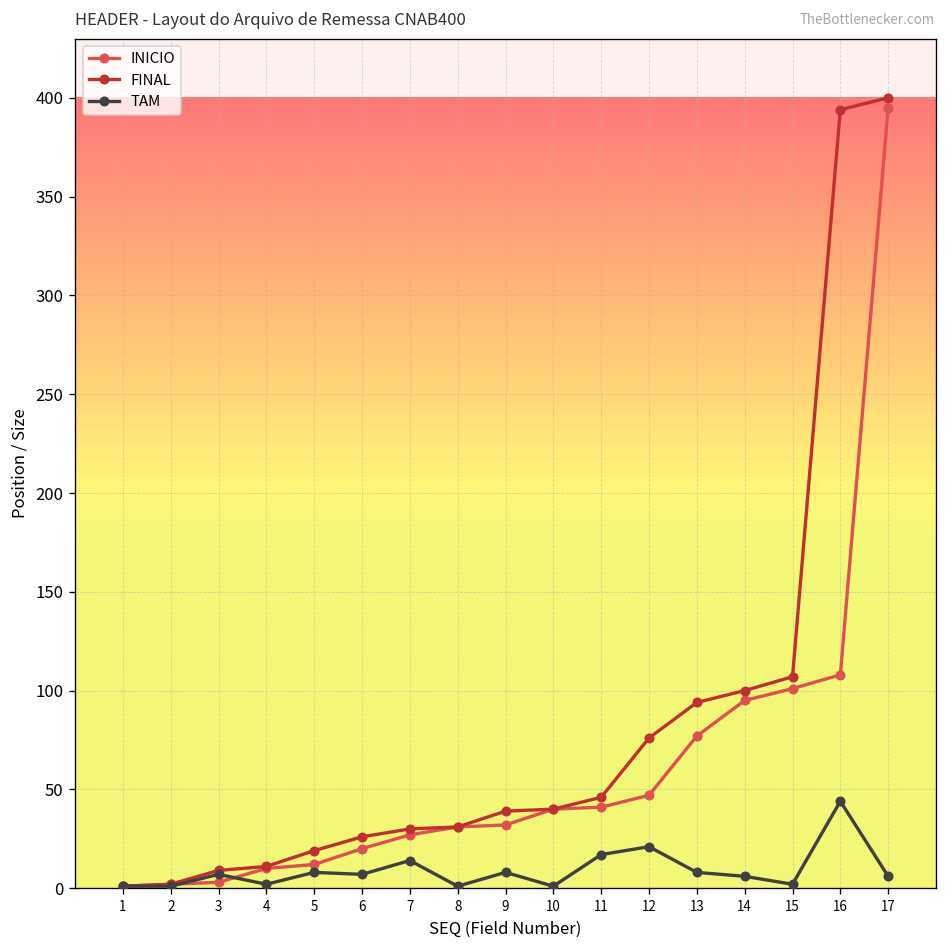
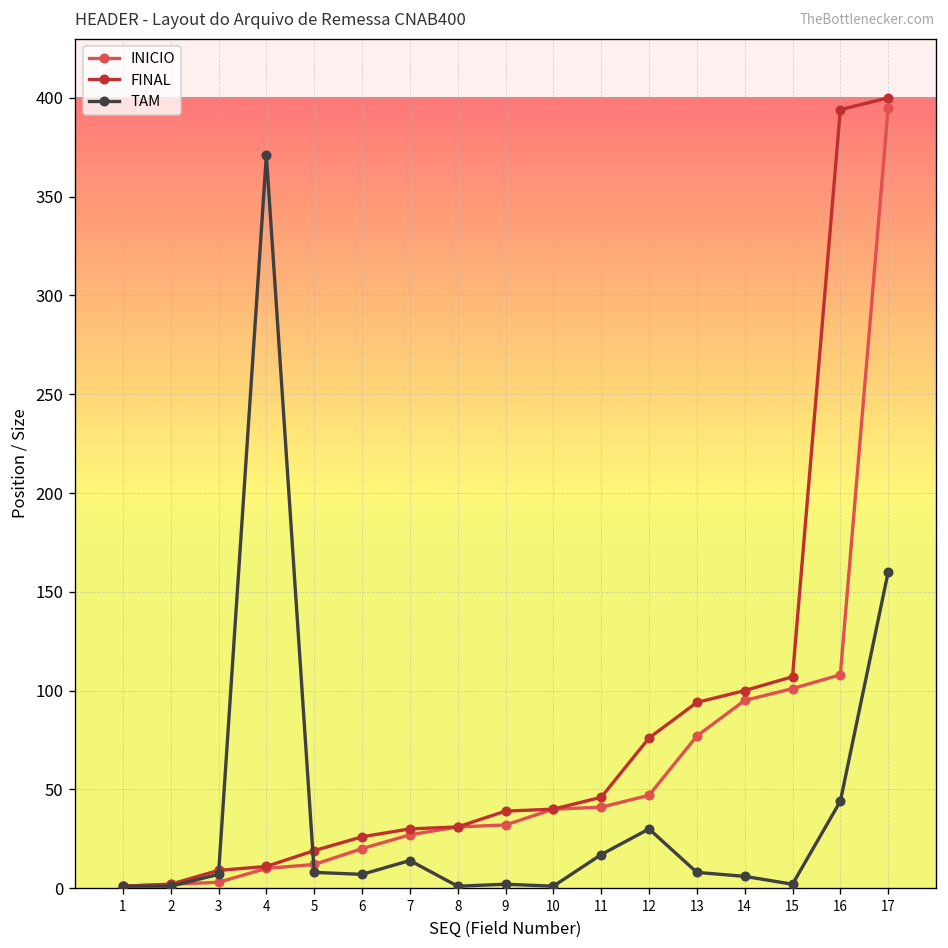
TAM, 4: 2 -> 371
TAM, 9: 8 -> 2
TAM, 12: 21 -> 30
TAM, 17: 6 -> 160
